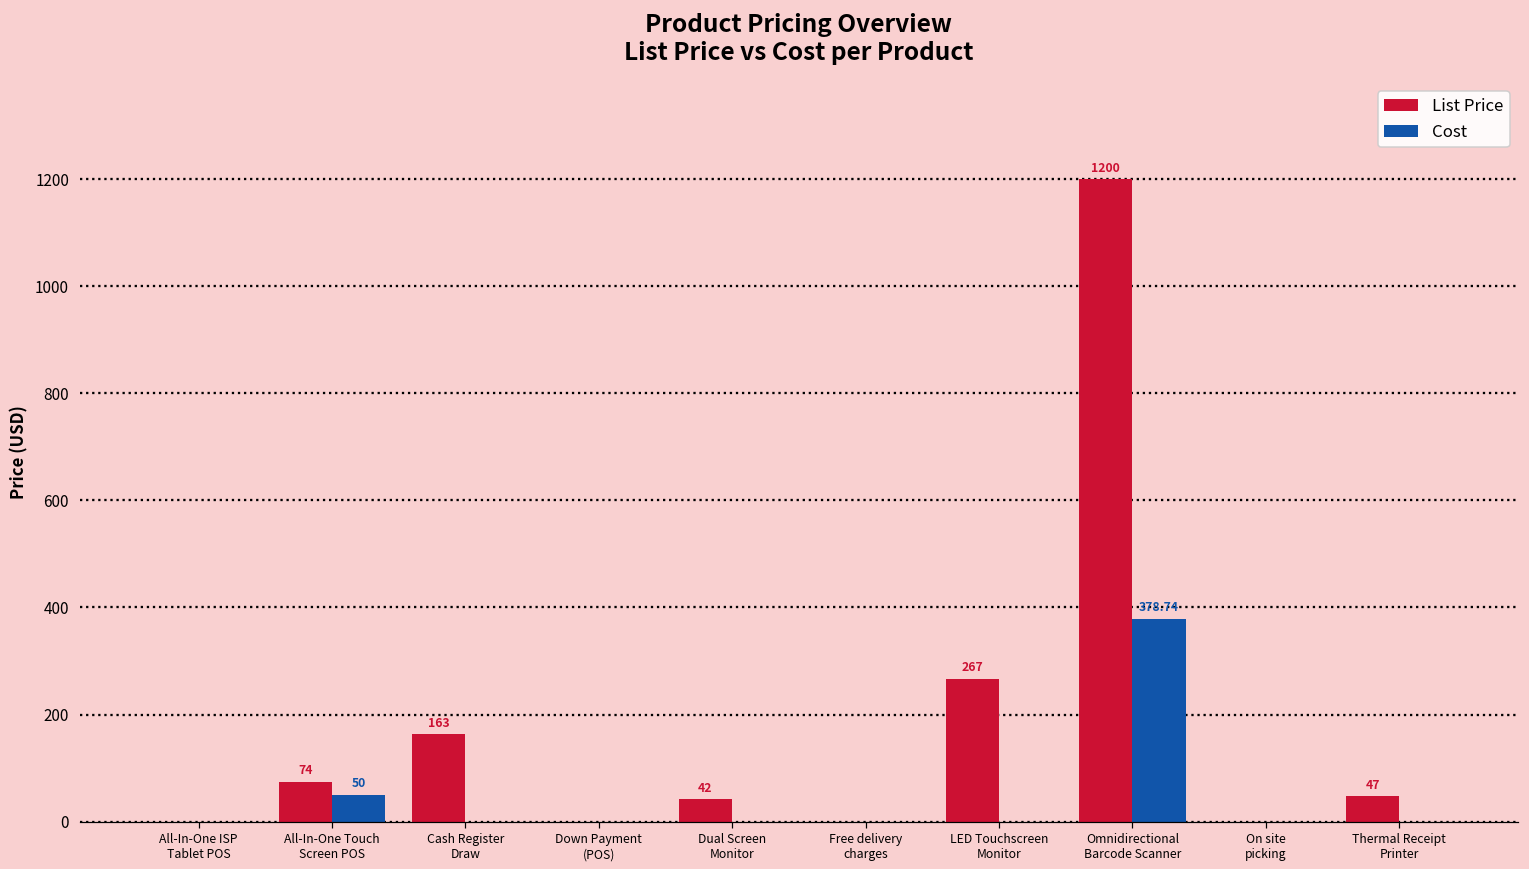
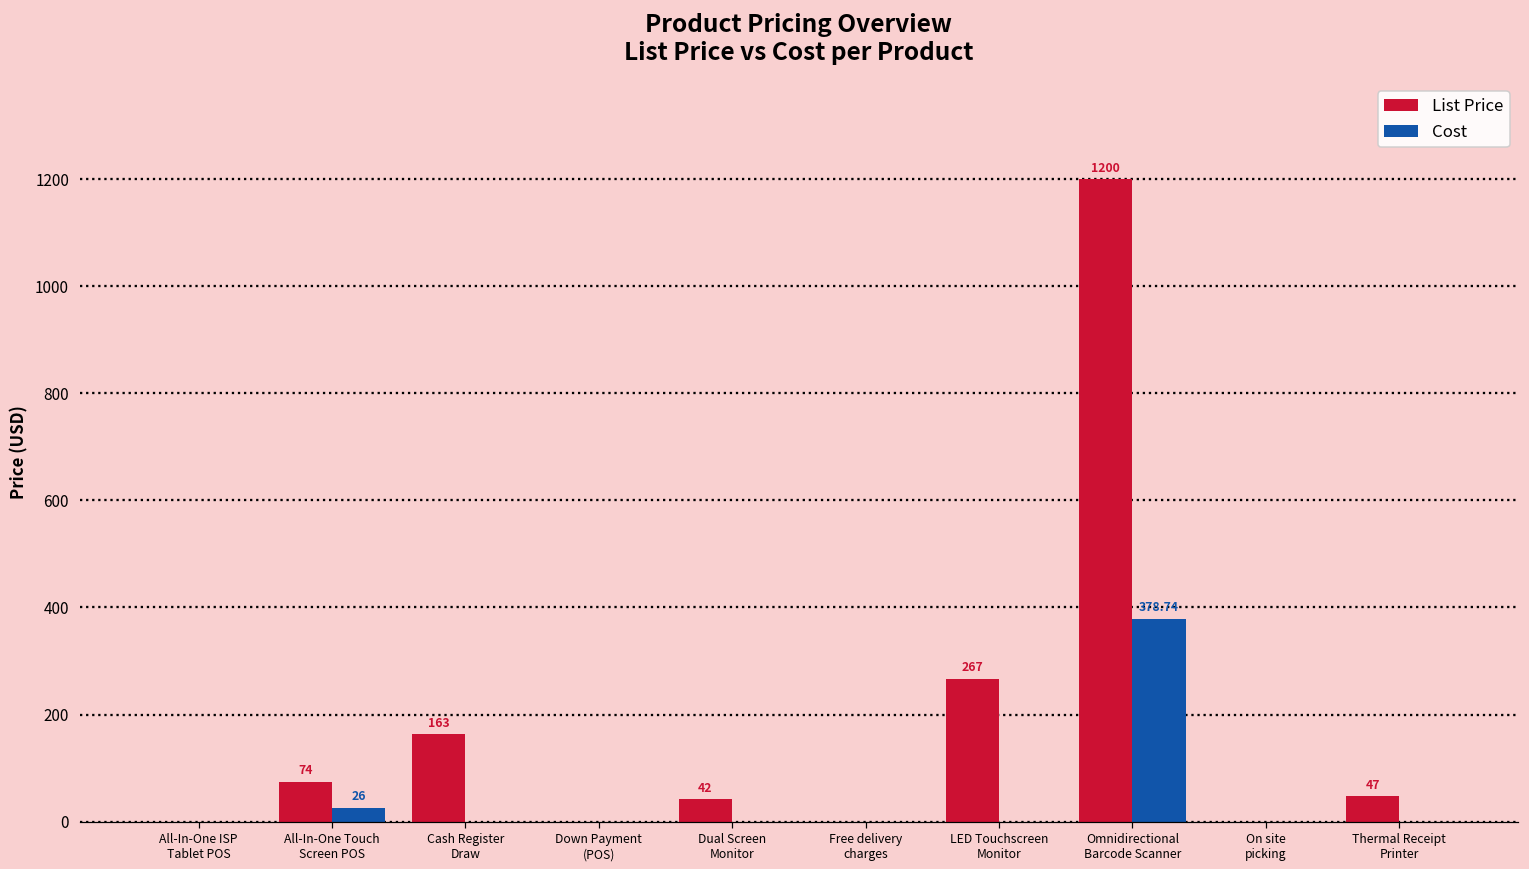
Cost, All-In-One Touch Screen POS: 50 -> 26
